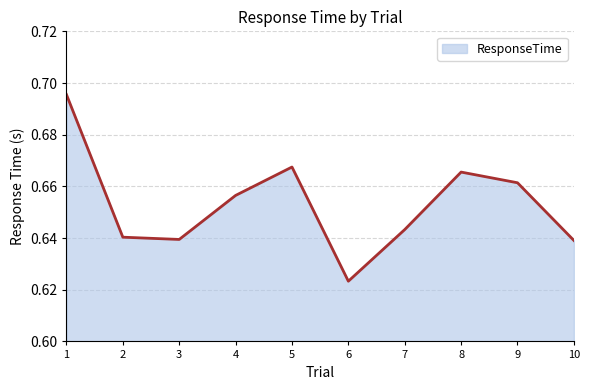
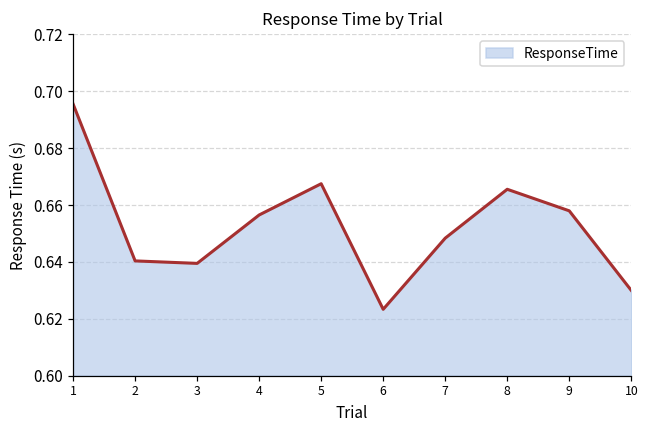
7: 0.643 -> 0.648
9: 0.661 -> 0.658
10: 0.639 -> 0.630
